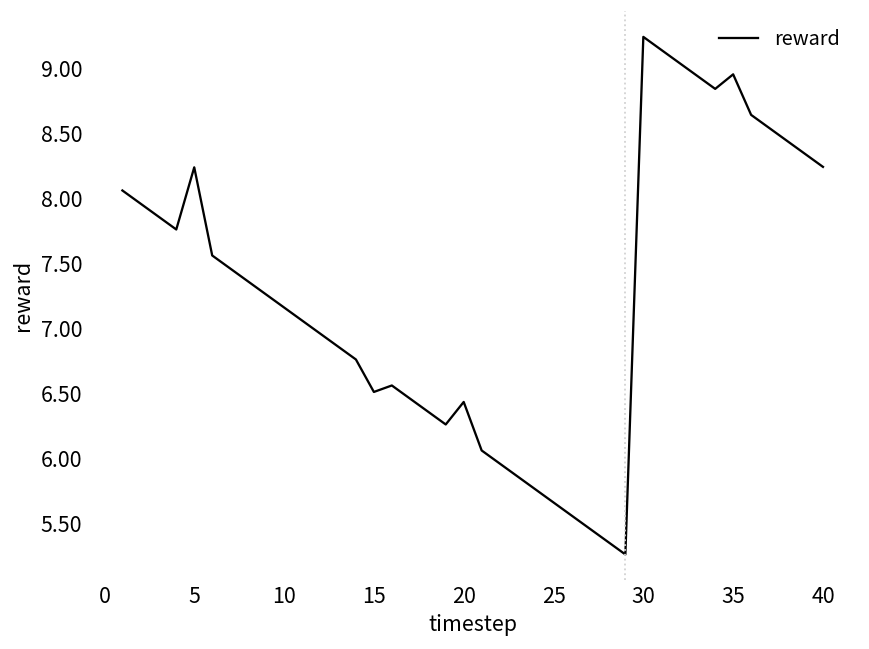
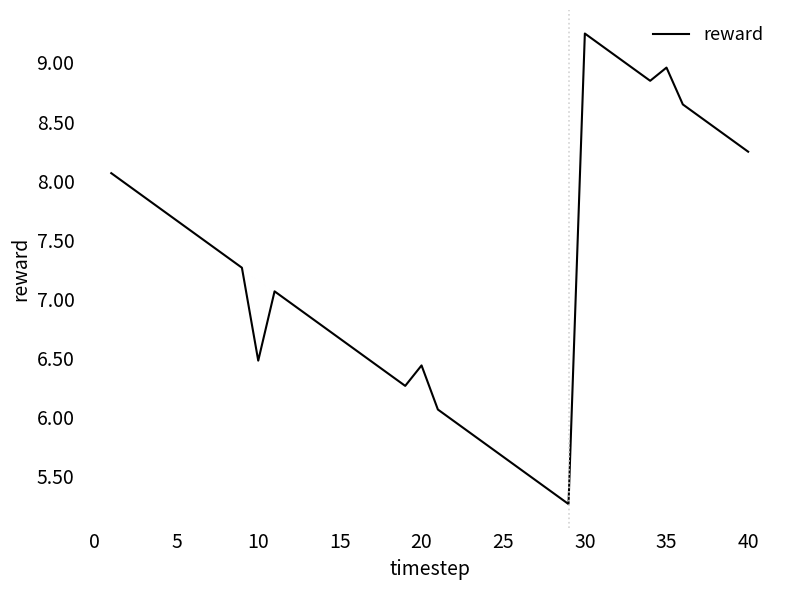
5: 8.24 -> 7.66
10: 7.16 -> 6.48
15: 6.51 -> 6.66
